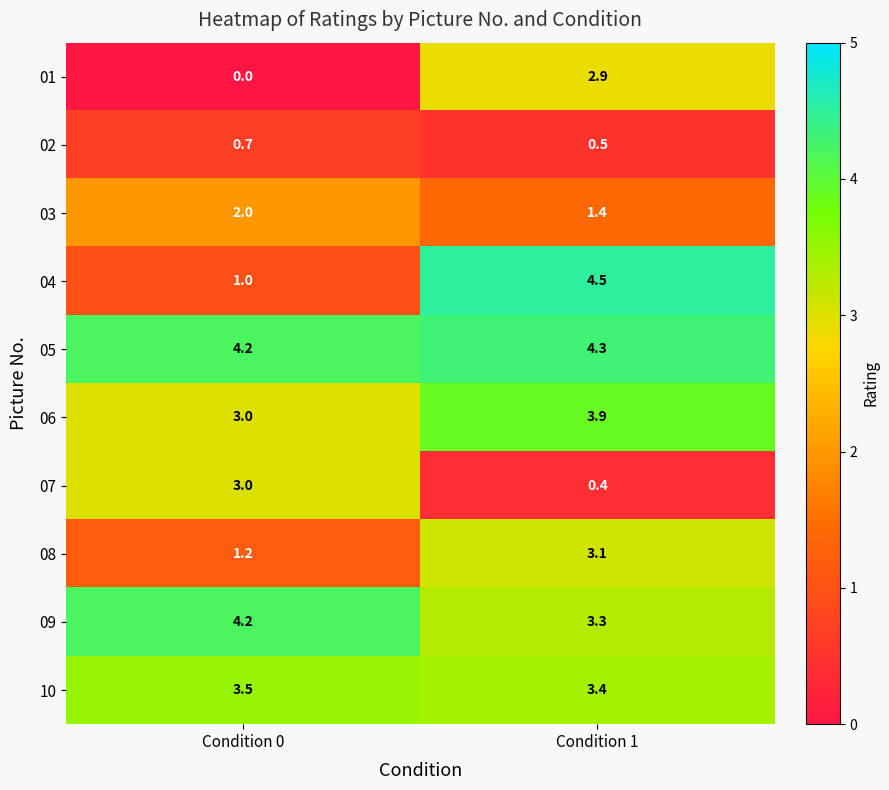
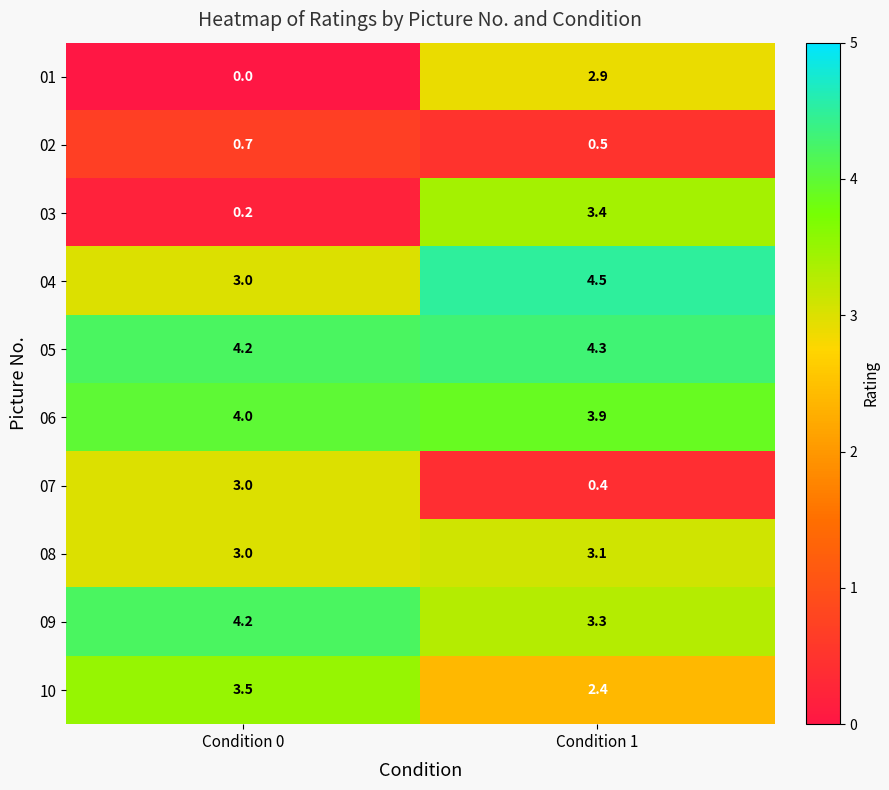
03, Condition 0: 2.0 -> 0.2
03, Condition 1: 1.4 -> 3.4
04, Condition 0: 1.0 -> 3.0
06, Condition 0: 3.0 -> 4.0
08, Condition 0: 1.2 -> 3.0
10, Condition 1: 3.4 -> 2.4
